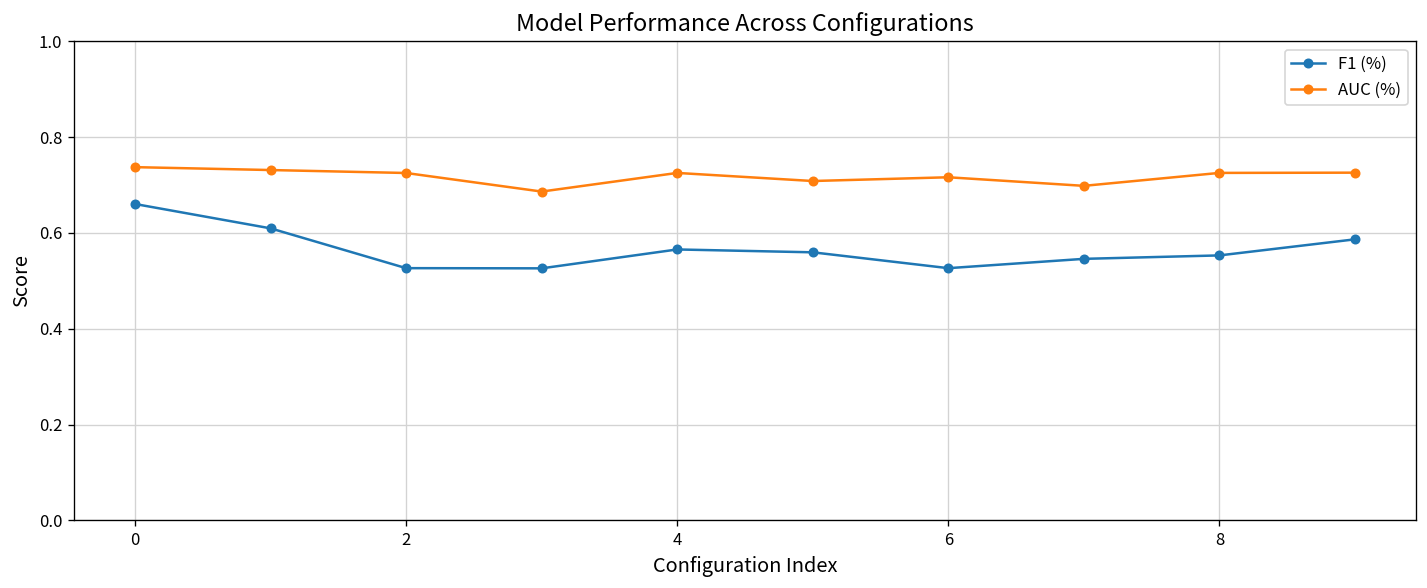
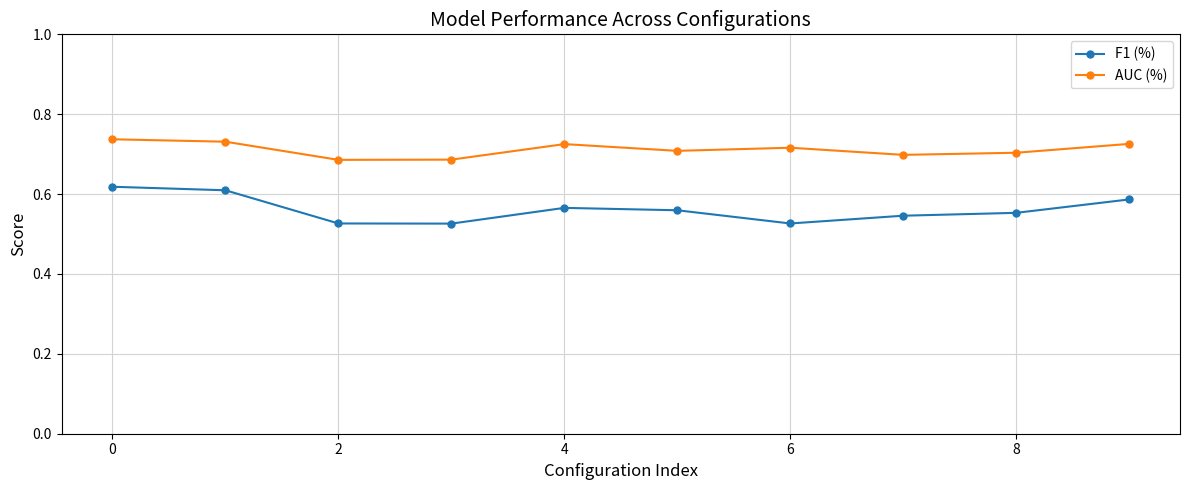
F1 (%), 0: 0.66 -> 0.62
AUC (%), 2: 0.73 -> 0.69
AUC (%), 8: 0.73 -> 0.70
